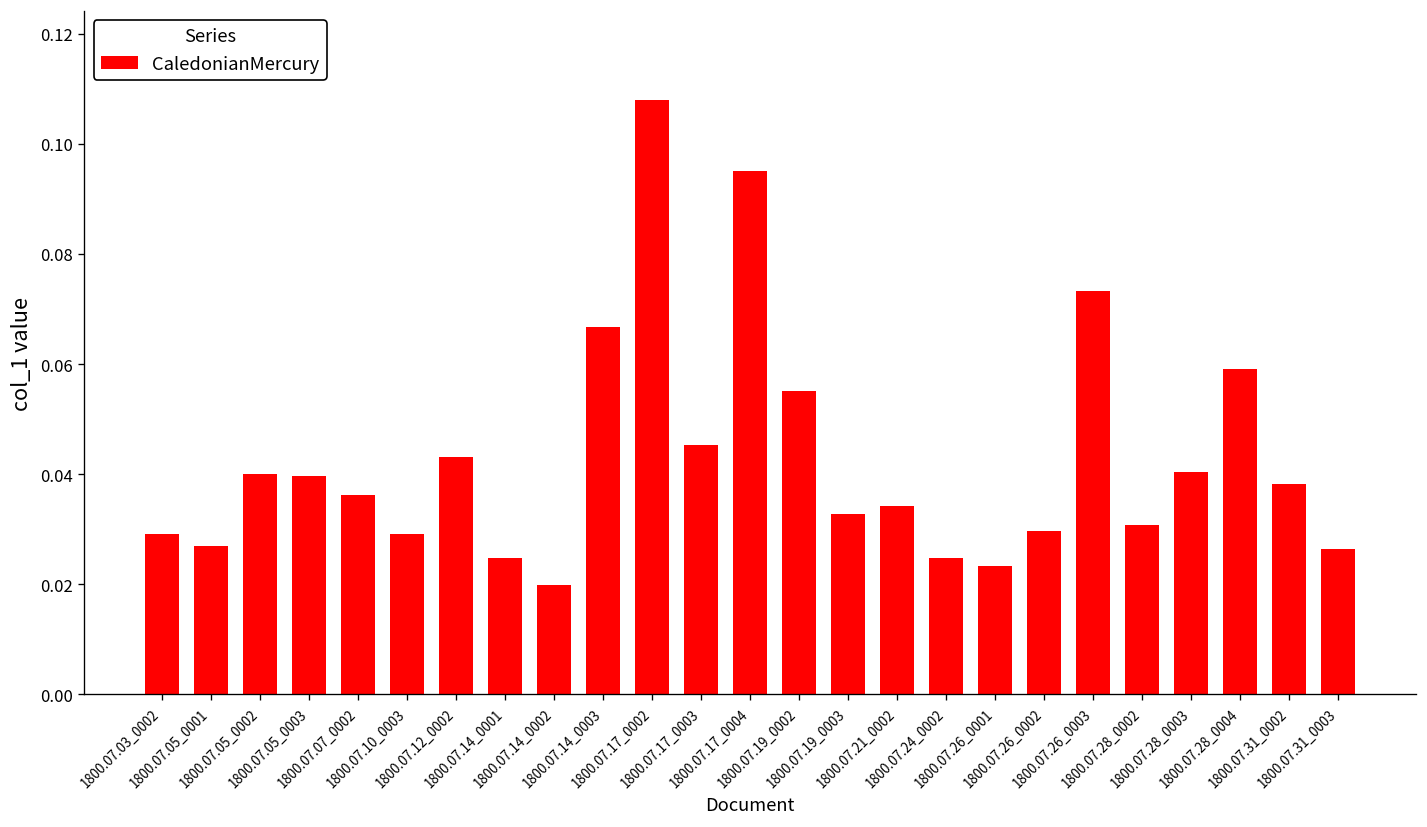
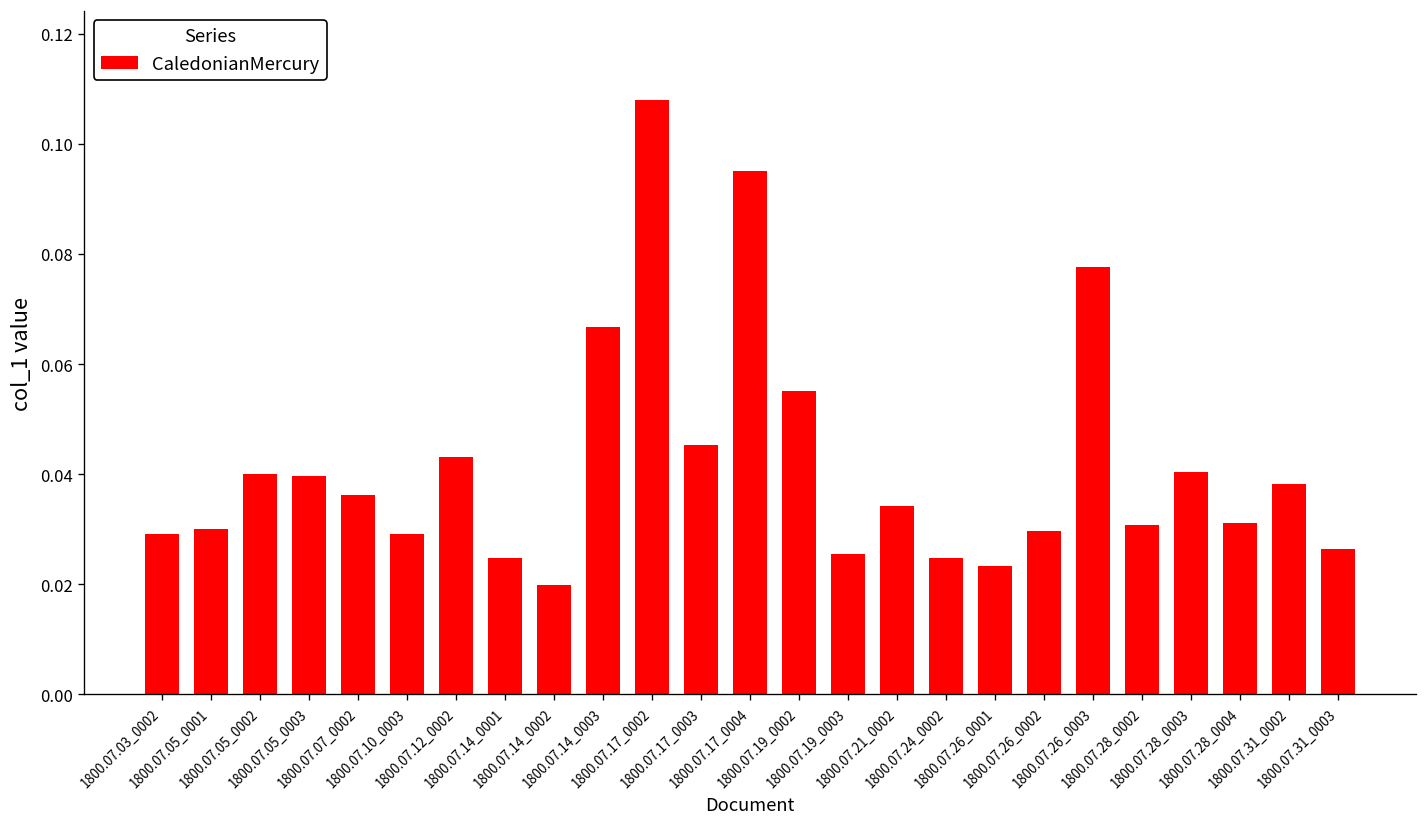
1800.07.05_0001: 0.027 -> 0.030
1800.07.19_0003: 0.033 -> 0.026
1800.07.26_0003: 0.073 -> 0.078
1800.07.28_0004: 0.059 -> 0.031
